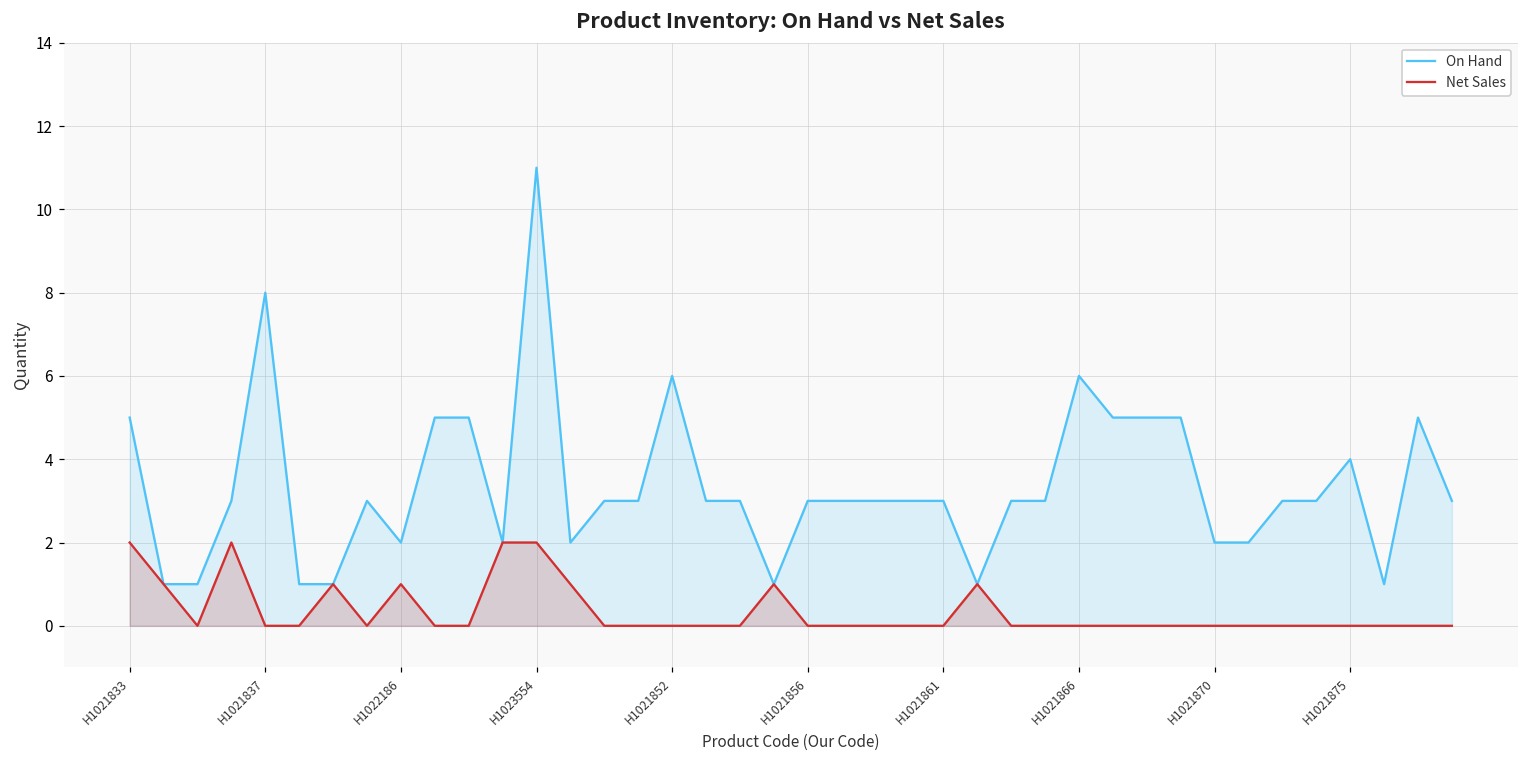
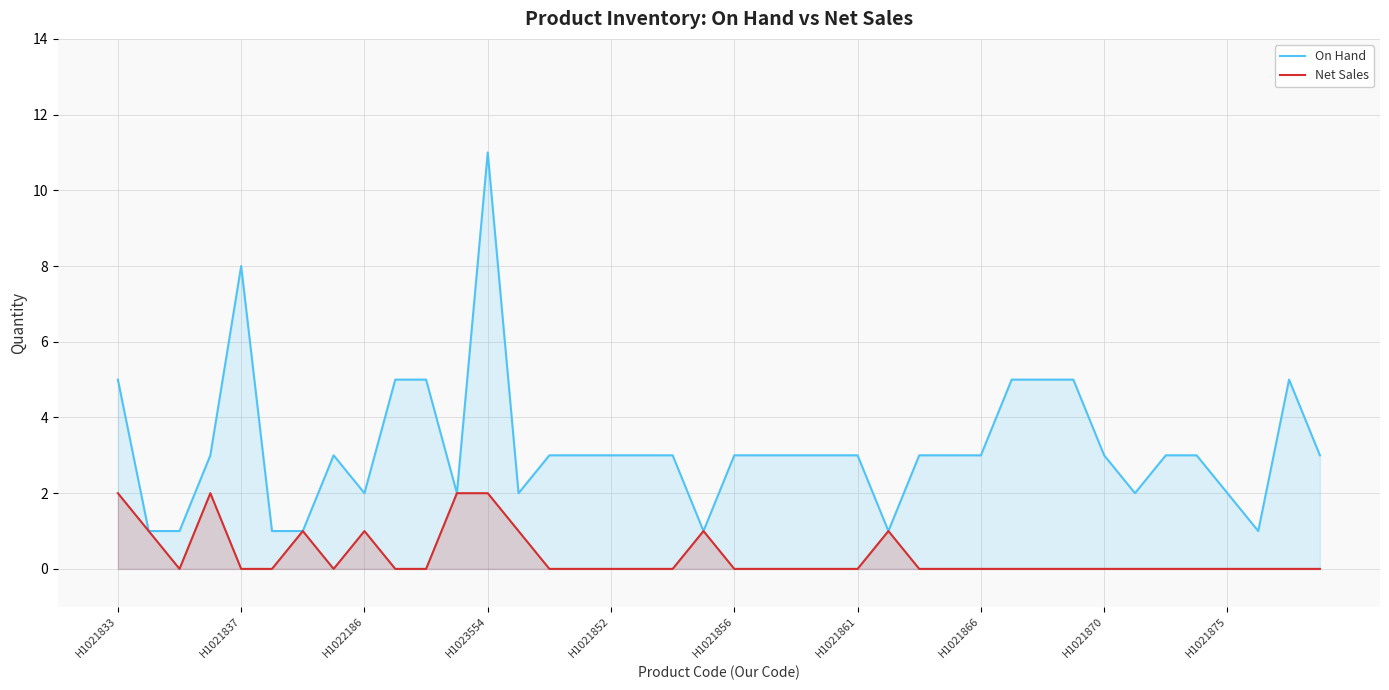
On Hand, H1021852: 6 -> 3
On Hand, H1021866: 6 -> 3
On Hand, H1021870: 2 -> 3
On Hand, H1021875: 4 -> 2
